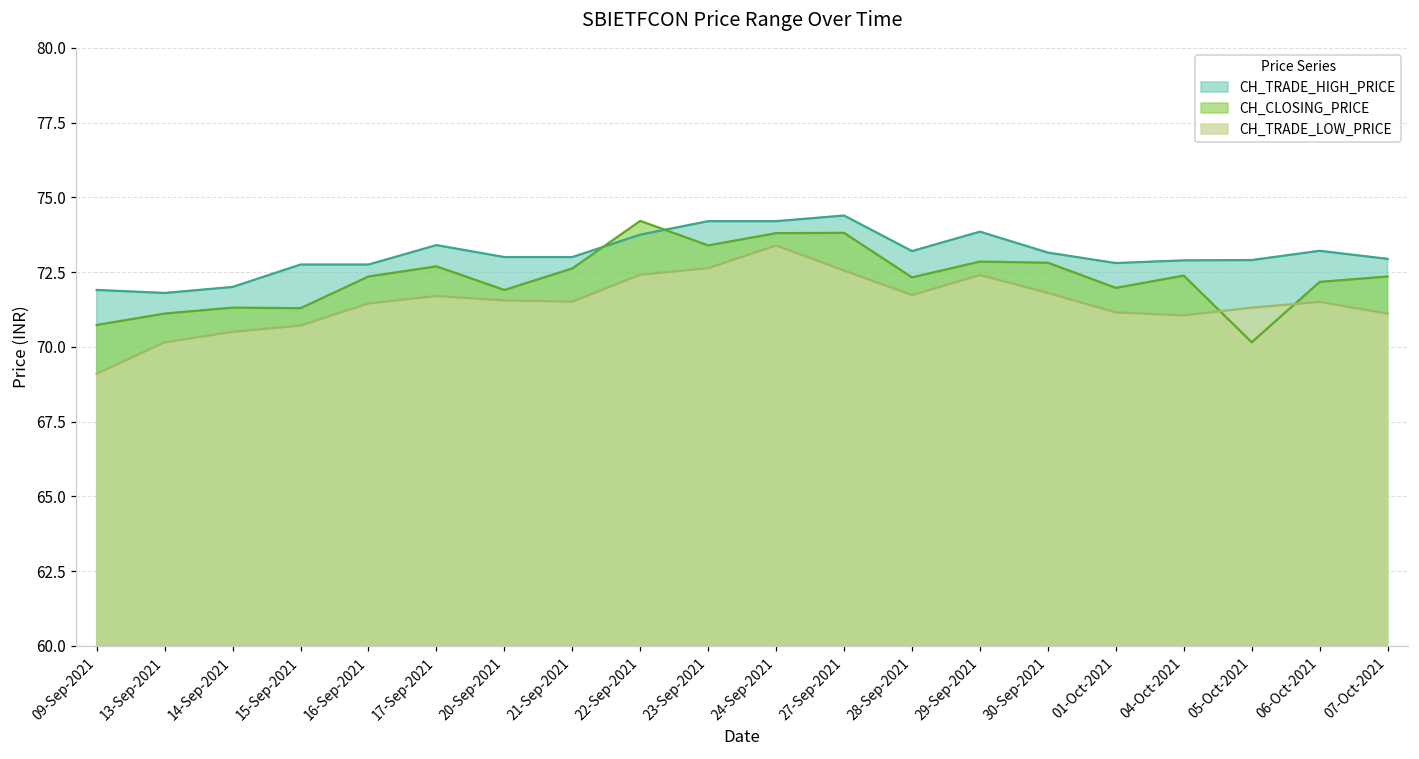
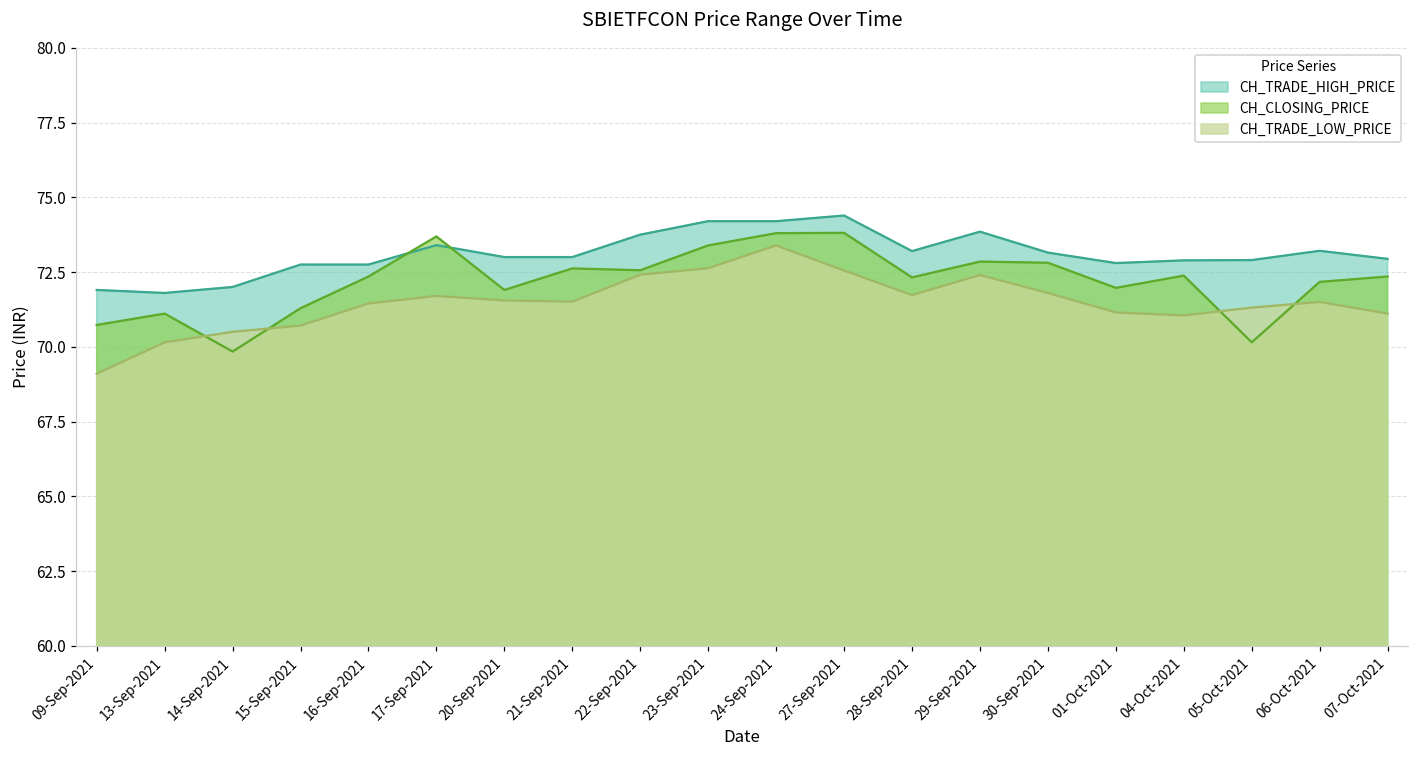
CH_CLOSING_PRICE, 14-Sep-2021: 71.3 -> 69.8
CH_CLOSING_PRICE, 17-Sep-2021: 72.7 -> 73.7
CH_CLOSING_PRICE, 22-Sep-2021: 74.2 -> 72.6
